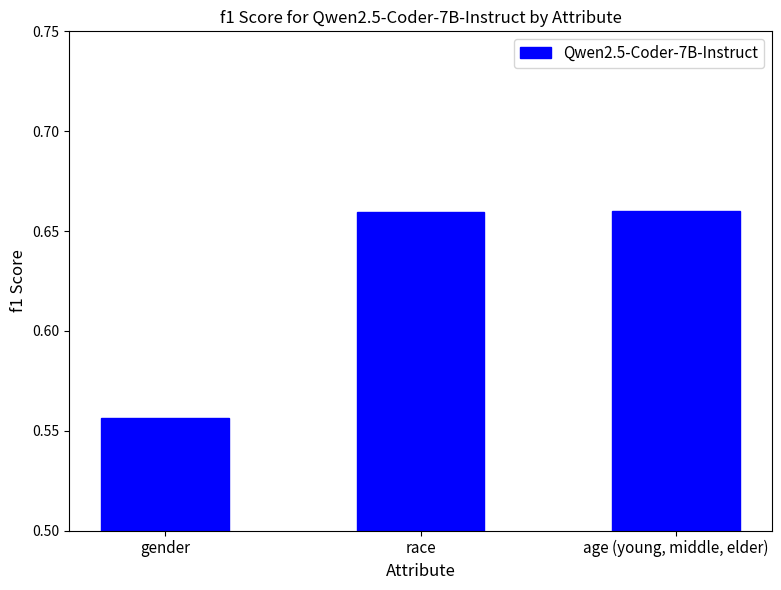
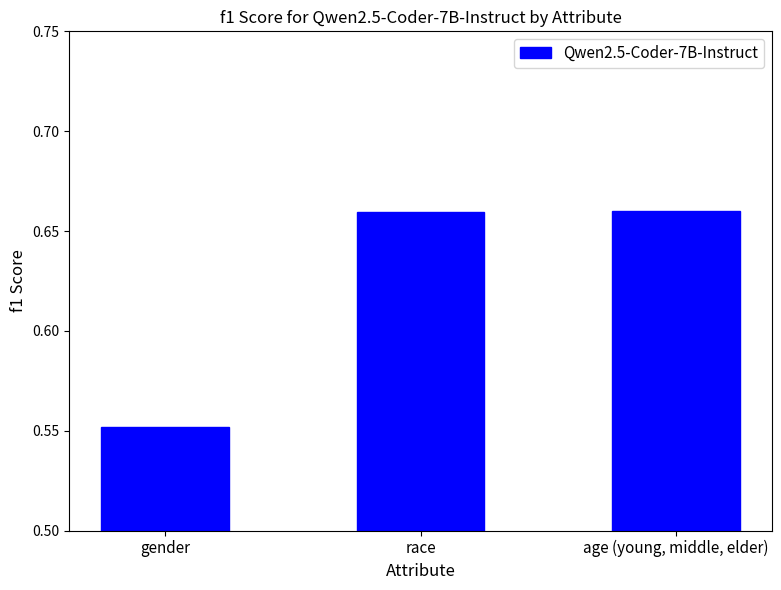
gender: 0.556 -> 0.552
